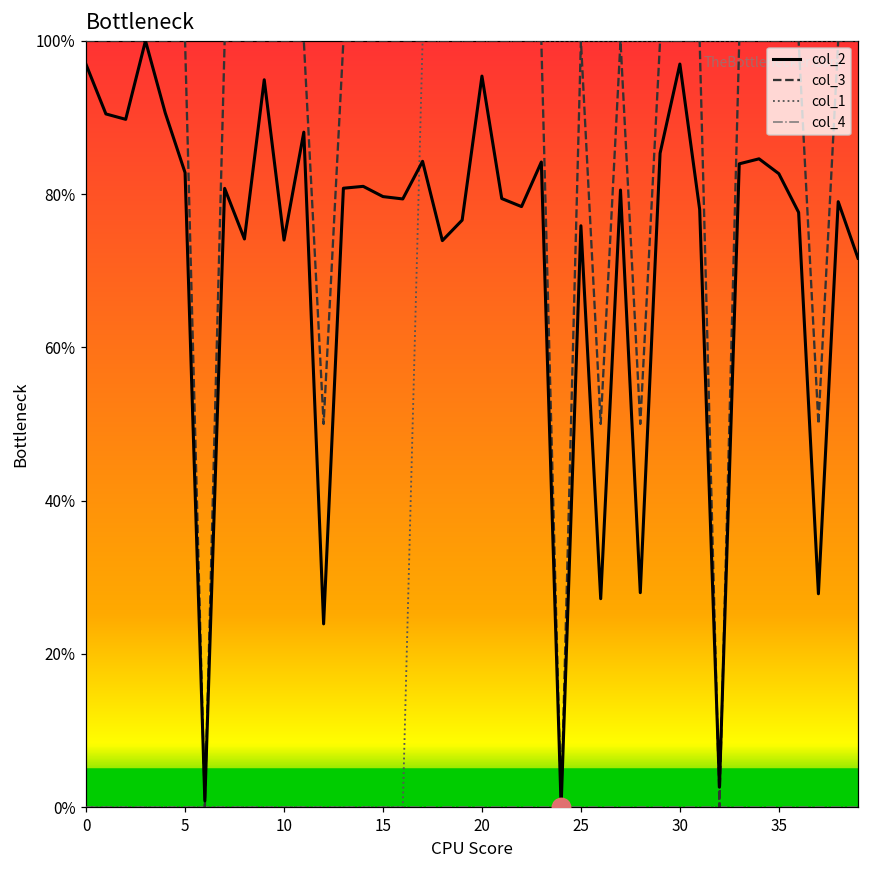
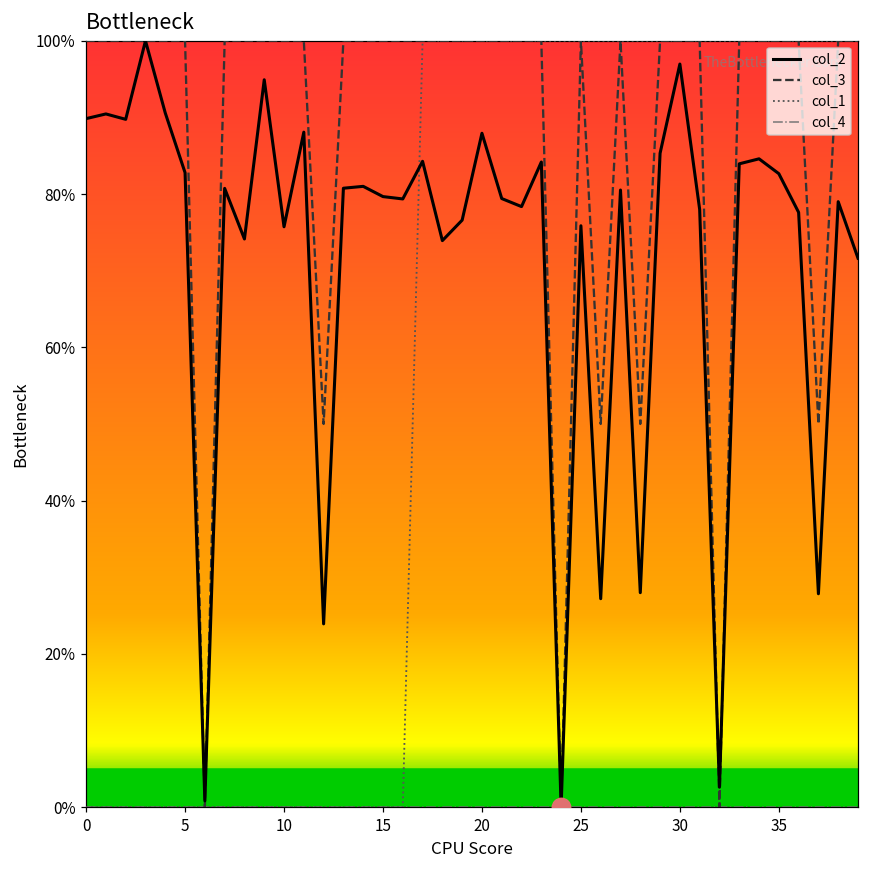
col_2, 0: 97% -> 90%
col_2, 10: 74% -> 76%
col_2, 20: 95% -> 88%
